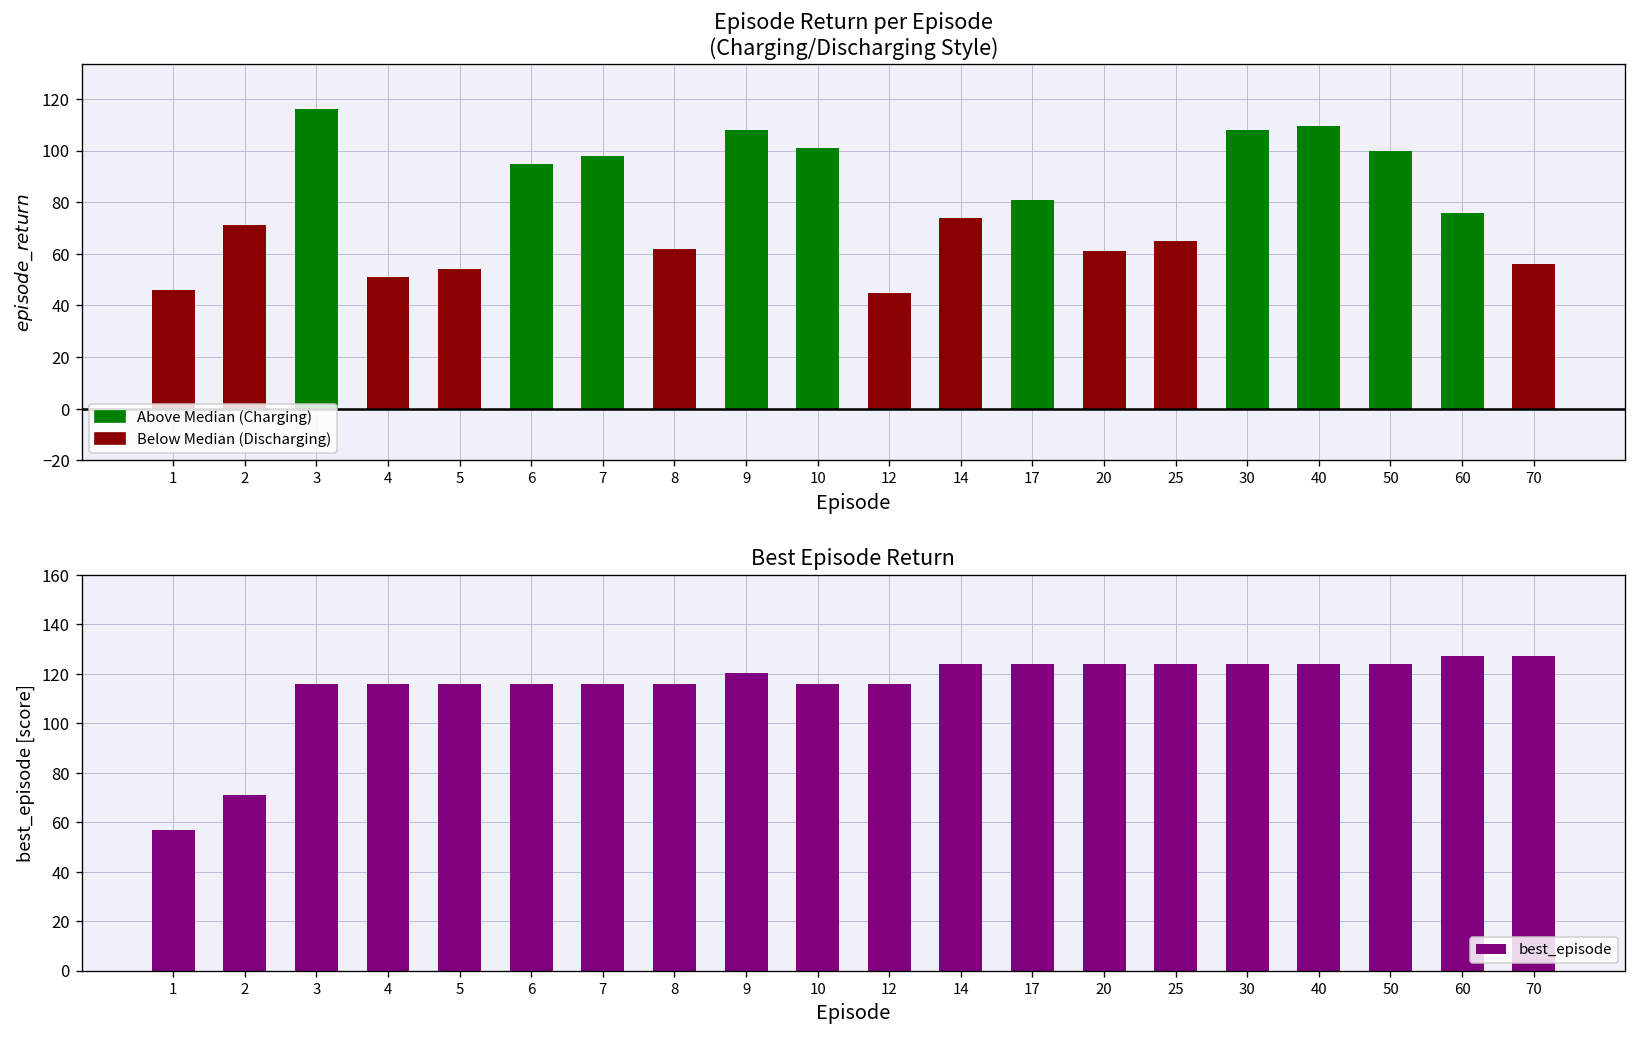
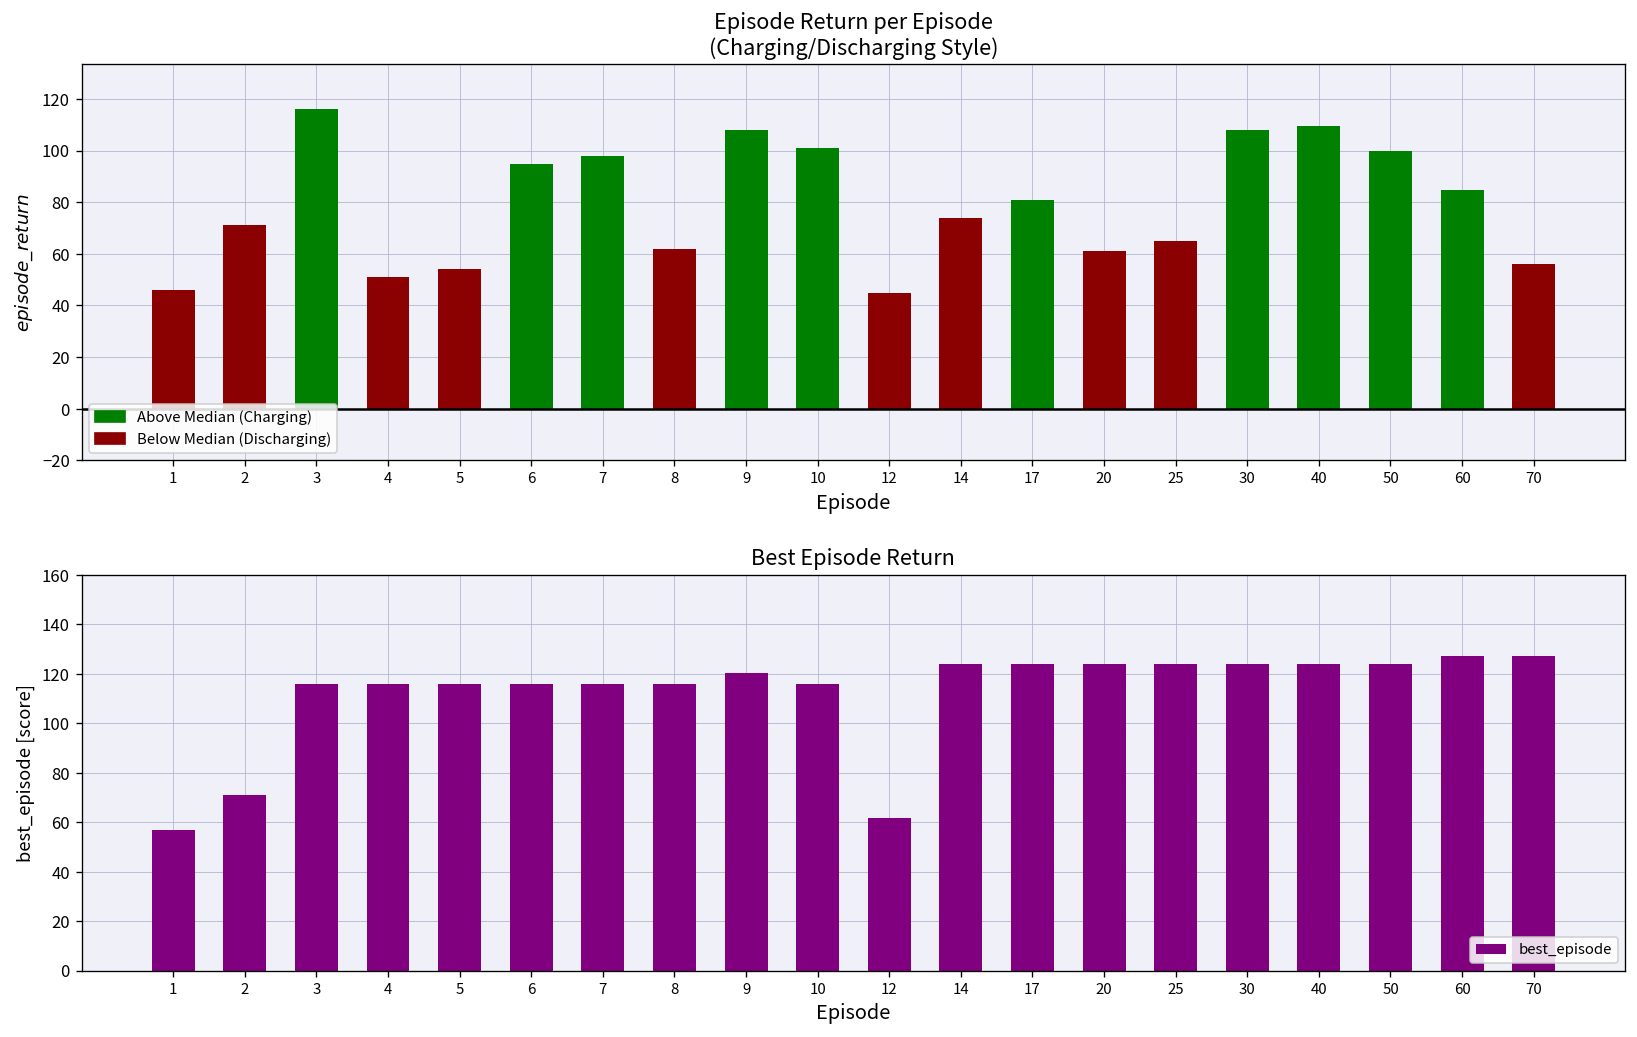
Episode Return per Episode (Charging/Discharging Style), 60: 76 -> 85
Best Episode Return, 12: 116 -> 62
